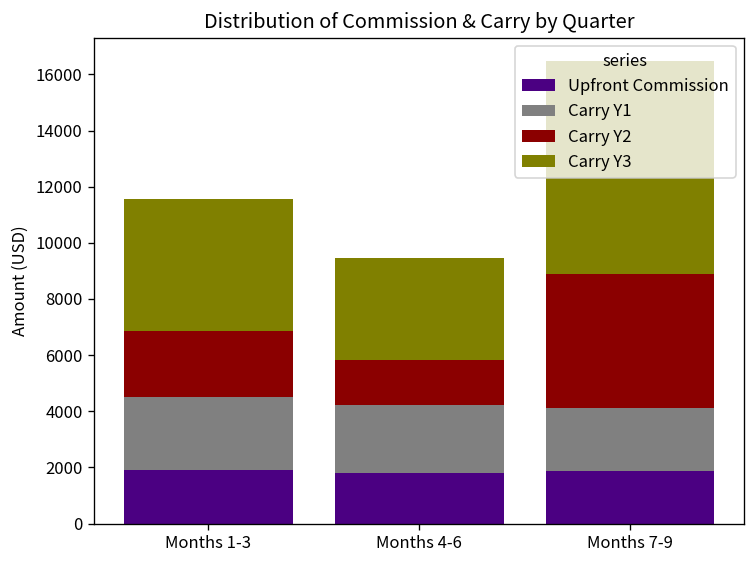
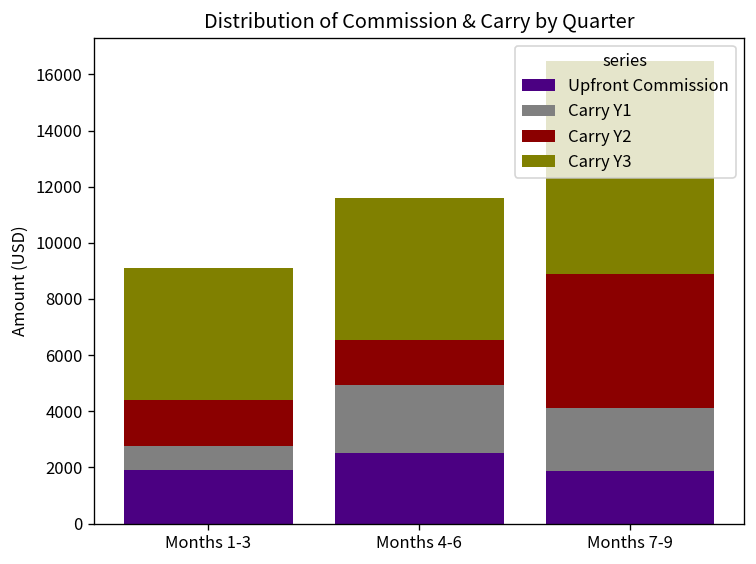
Carry Y1, Months 1-3: 2600 -> 900
Carry Y2, Months 1-3: 2400 -> 1600
Upfront Commission, Months 4-6: 1800 -> 2500
Carry Y3, Months 4-6: 3600 -> 5100
